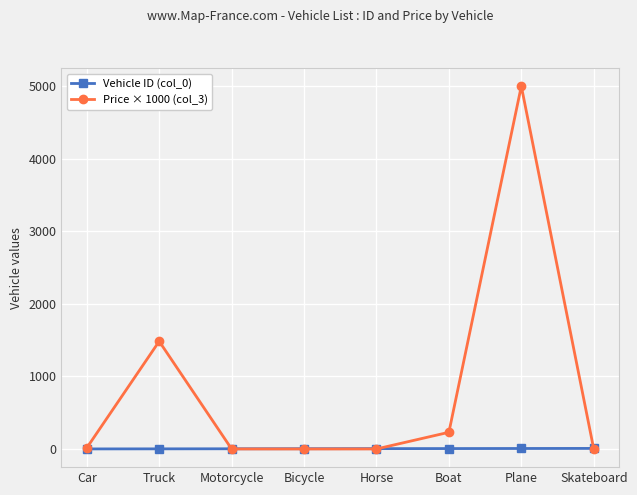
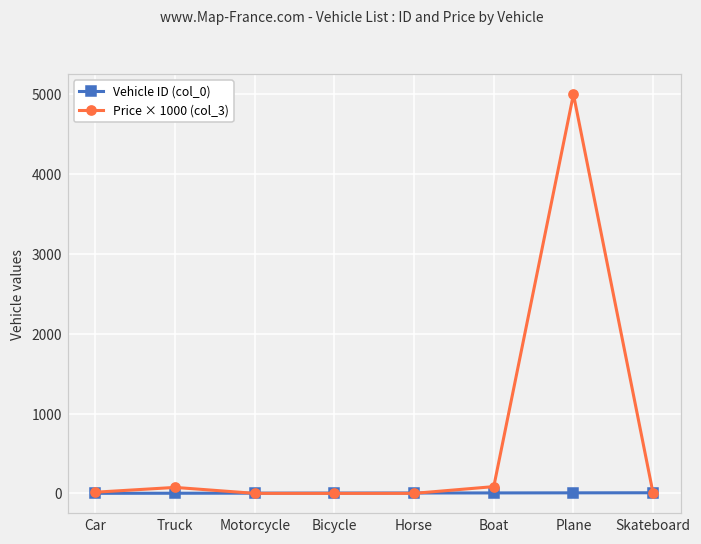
Price × 1000 (col_3), Truck: 1500 -> 100
Price × 1000 (col_3), Boat: 200 -> 100
